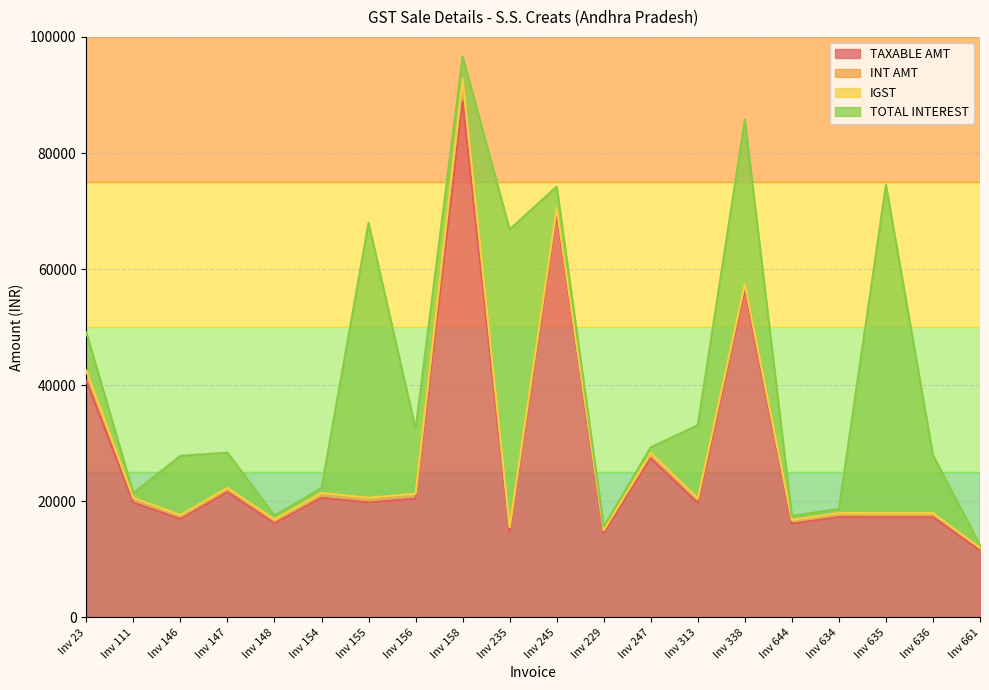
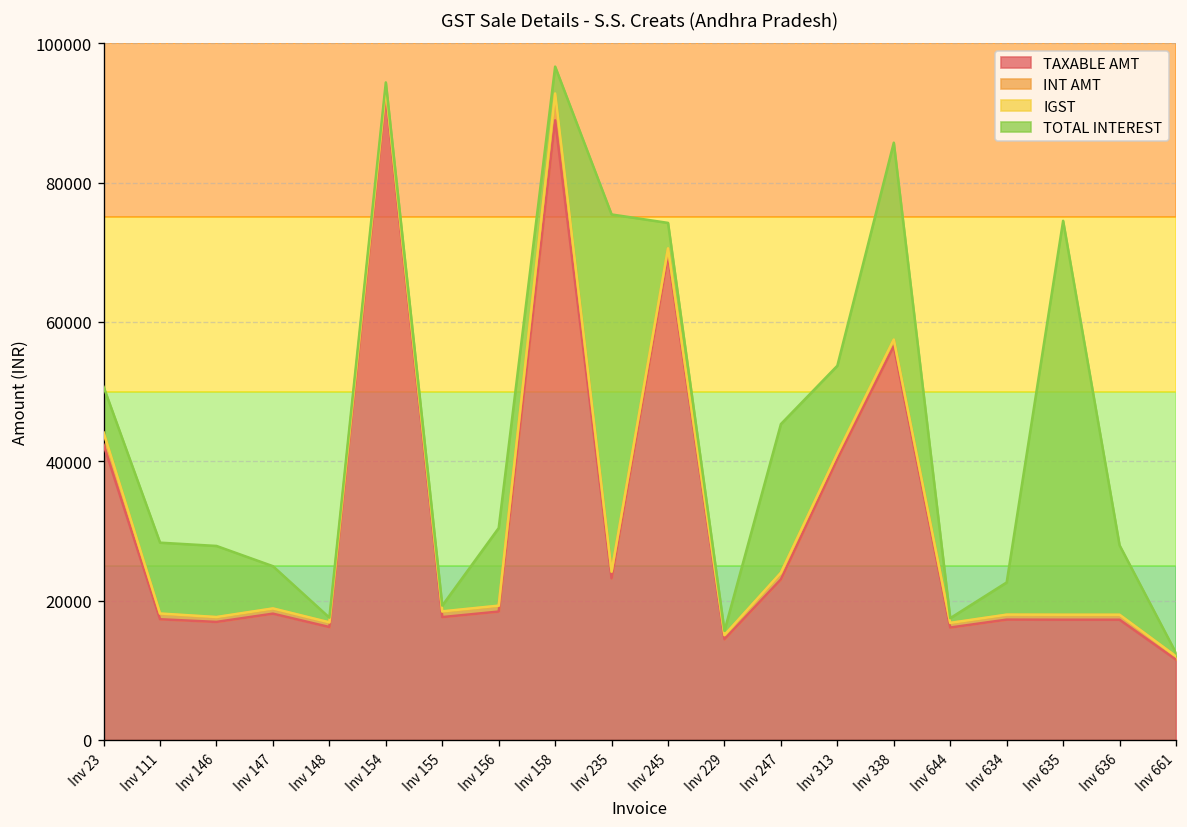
TAXABLE AMT, Inv 23: 41000 -> 42000
TAXABLE AMT, Inv 111: 20000 -> 17000
TOTAL INTEREST, Inv 111: 1000 -> 10000
TAXABLE AMT, Inv 147: 22000 -> 18000
TAXABLE AMT, Inv 154: 21000 -> 93000
TAXABLE AMT, Inv 155: 20000 -> 18000
TOTAL INTEREST, Inv 155: 47000 -> 1000
TAXABLE AMT, Inv 156: 20000 -> 18000
TAXABLE AMT, Inv 235: 15000 -> 23000
TAXABLE AMT, Inv 247: 27000 -> 23000
TOTAL INTEREST, Inv 247: 1000 -> 21000
TAXABLE AMT, Inv 313: 20000 -> 40000
TOTAL INTEREST, Inv 634: 1000 -> 5000
